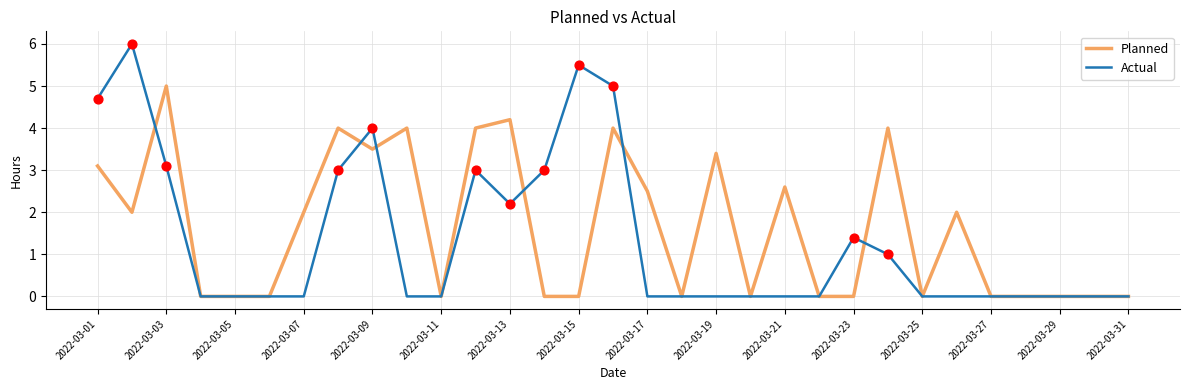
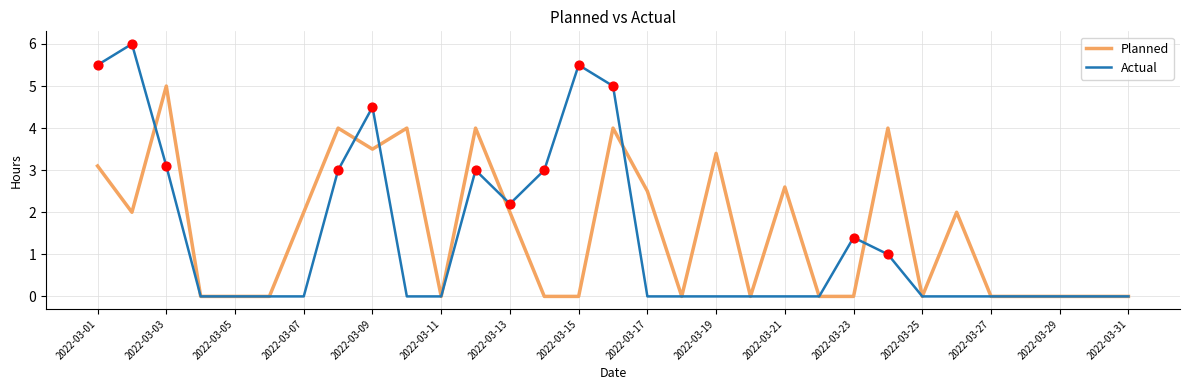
Actual, 2022-03-01: 4.7 -> 5.5
Actual, 2022-03-09: 4.0 -> 4.5
Planned, 2022-03-13: 4.2 -> 2.0
